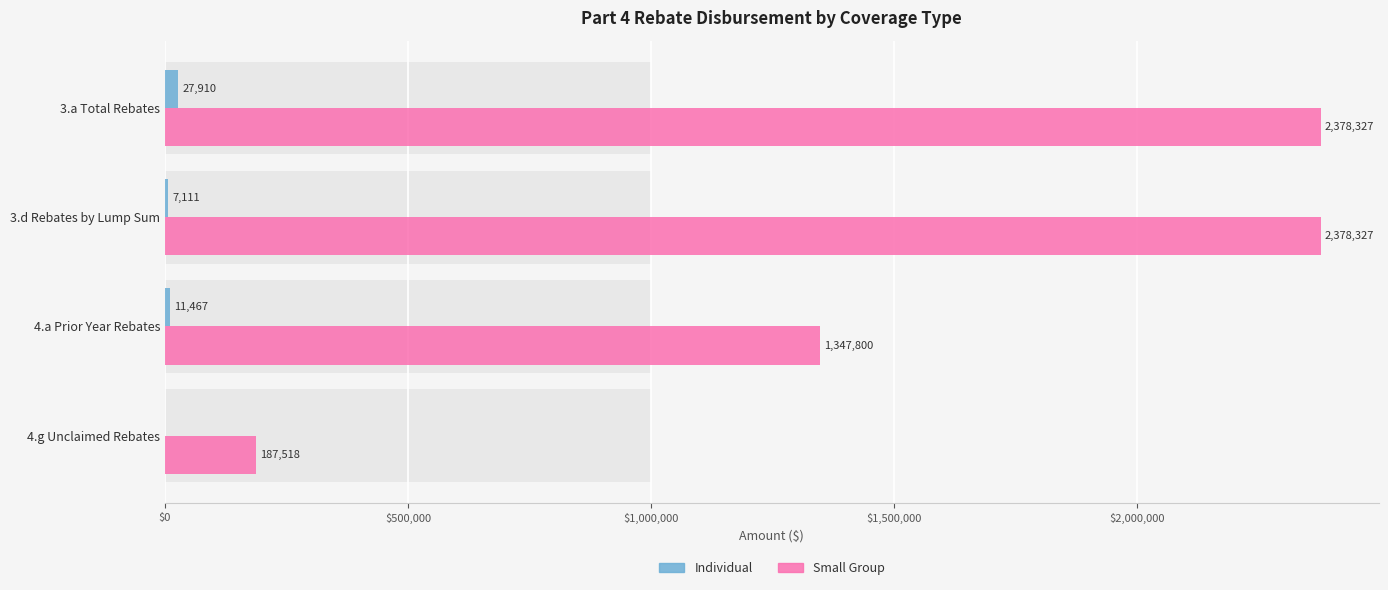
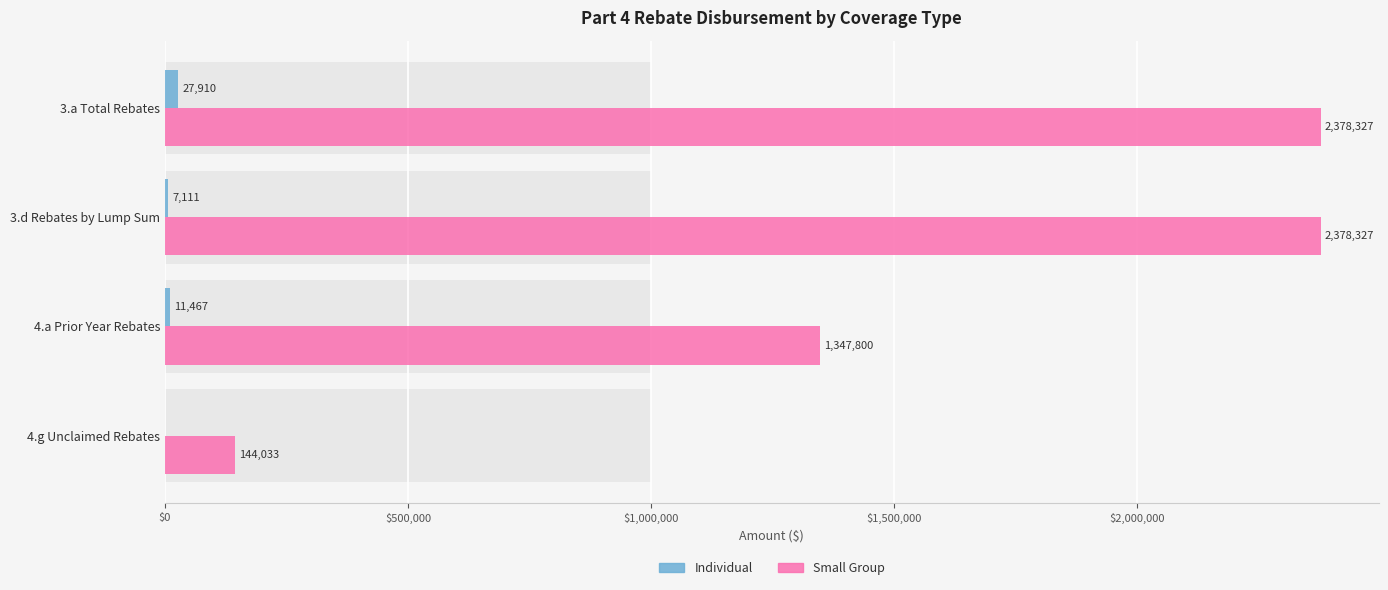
Small Group, 4.g Unclaimed Rebates: 187,518 -> 144,033
